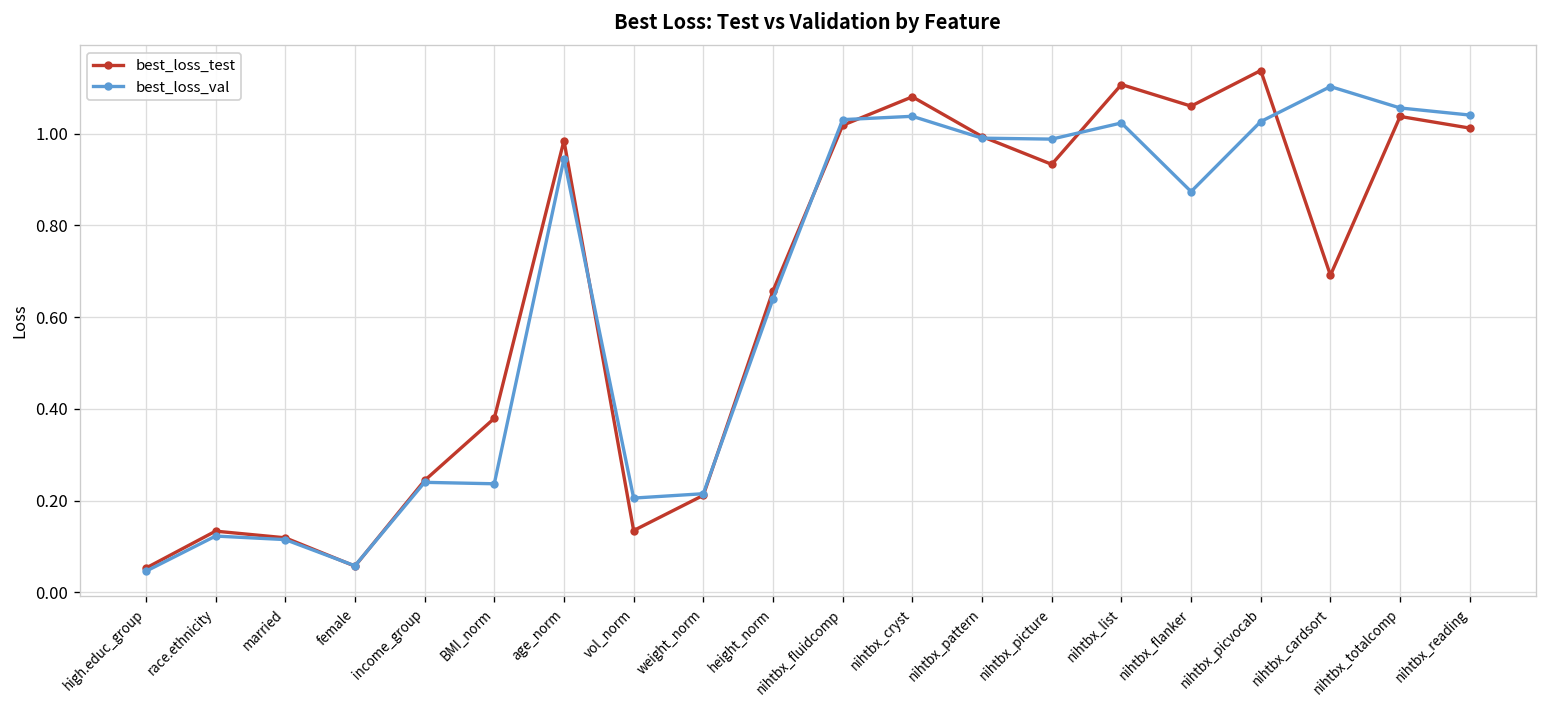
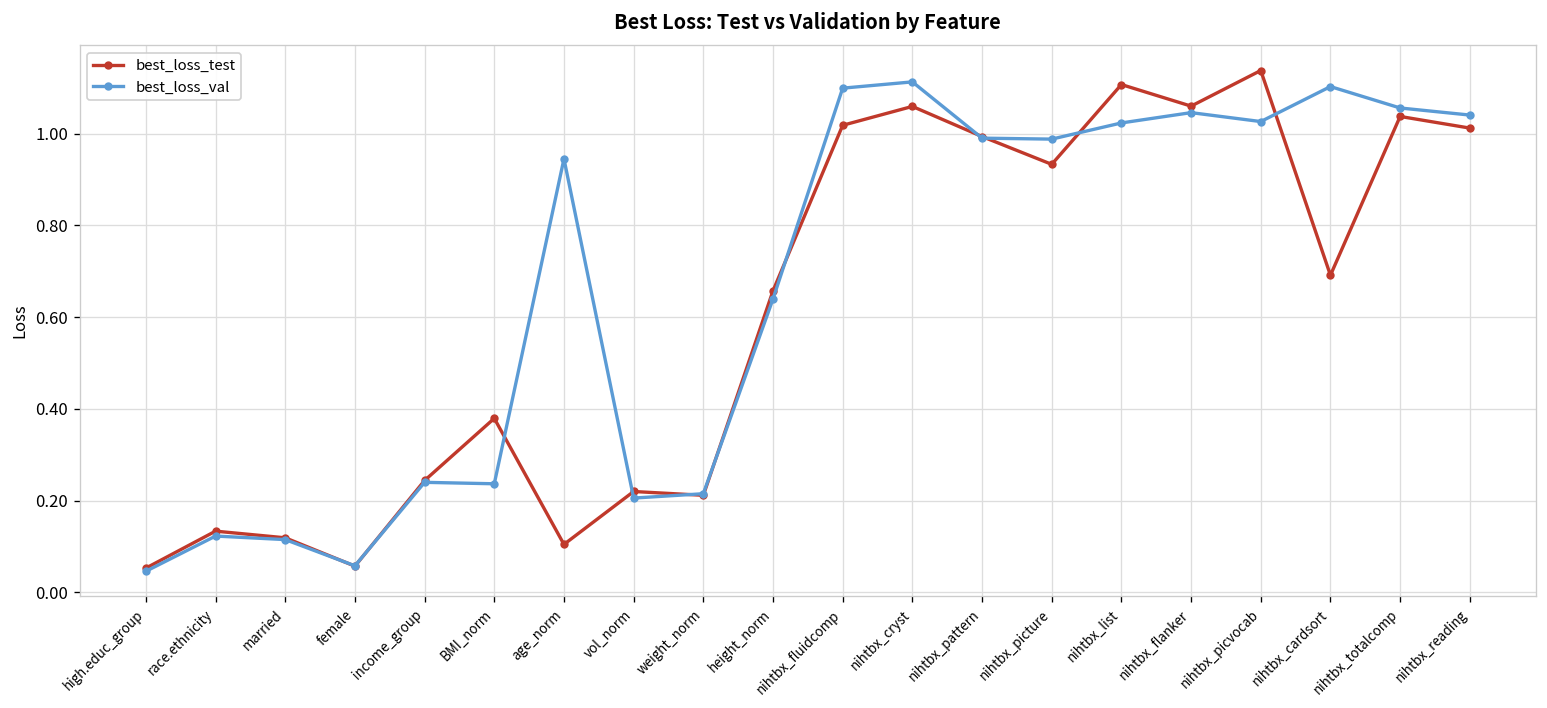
best_loss_test, age_norm: 0.99 -> 0.10
best_loss_test, vol_norm: 0.13 -> 0.22
best_loss_val, nihtbx_fluidcomp: 1.03 -> 1.10
best_loss_test, nihtbx_cryst: 1.08 -> 1.06
best_loss_val, nihtbx_cryst: 1.04 -> 1.11
best_loss_val, nihtbx_flanker: 0.87 -> 1.05
